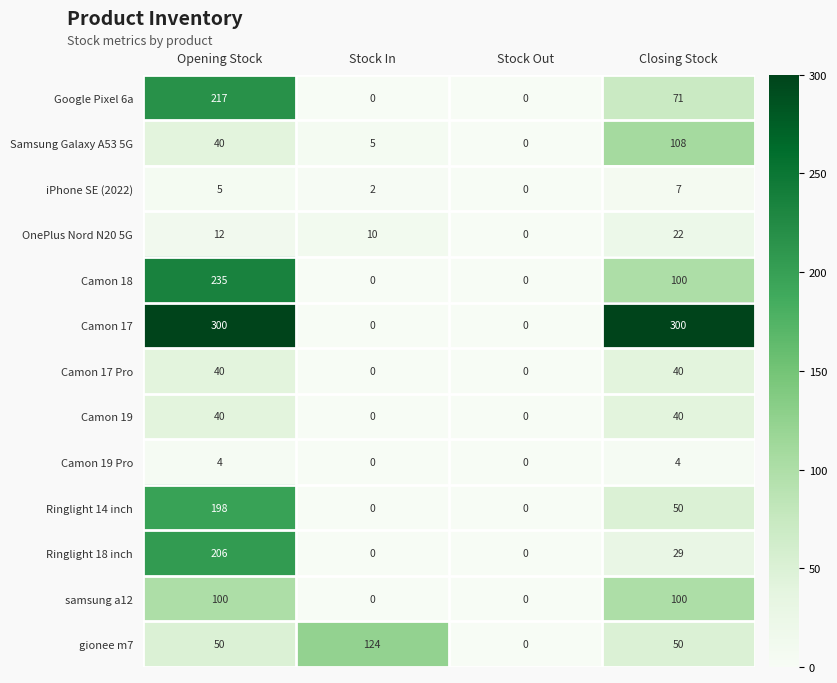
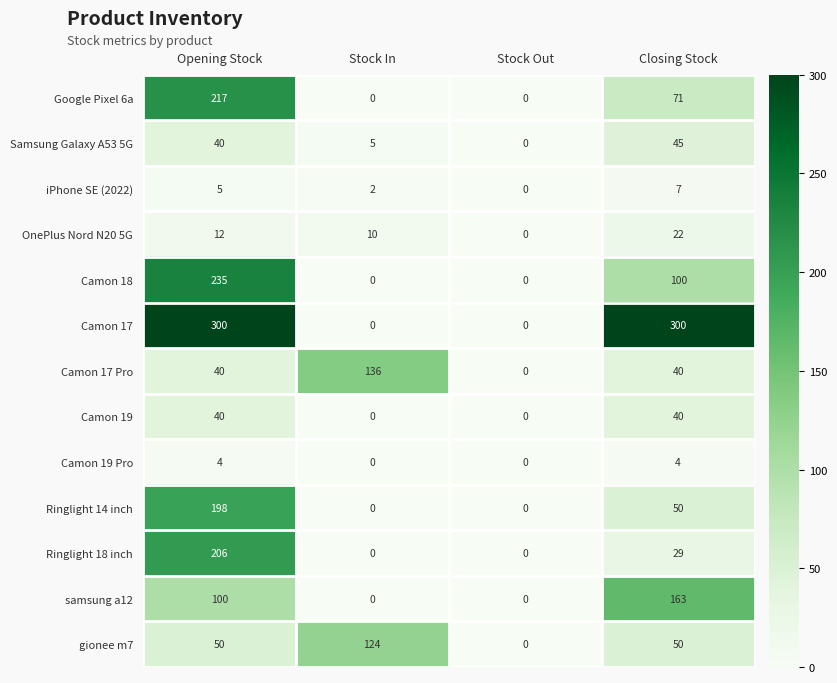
Samsung Galaxy A53 5G, Closing Stock: 108 -> 45
Camon 17 Pro, Stock In: 0 -> 136
samsung a12, Closing Stock: 100 -> 163
